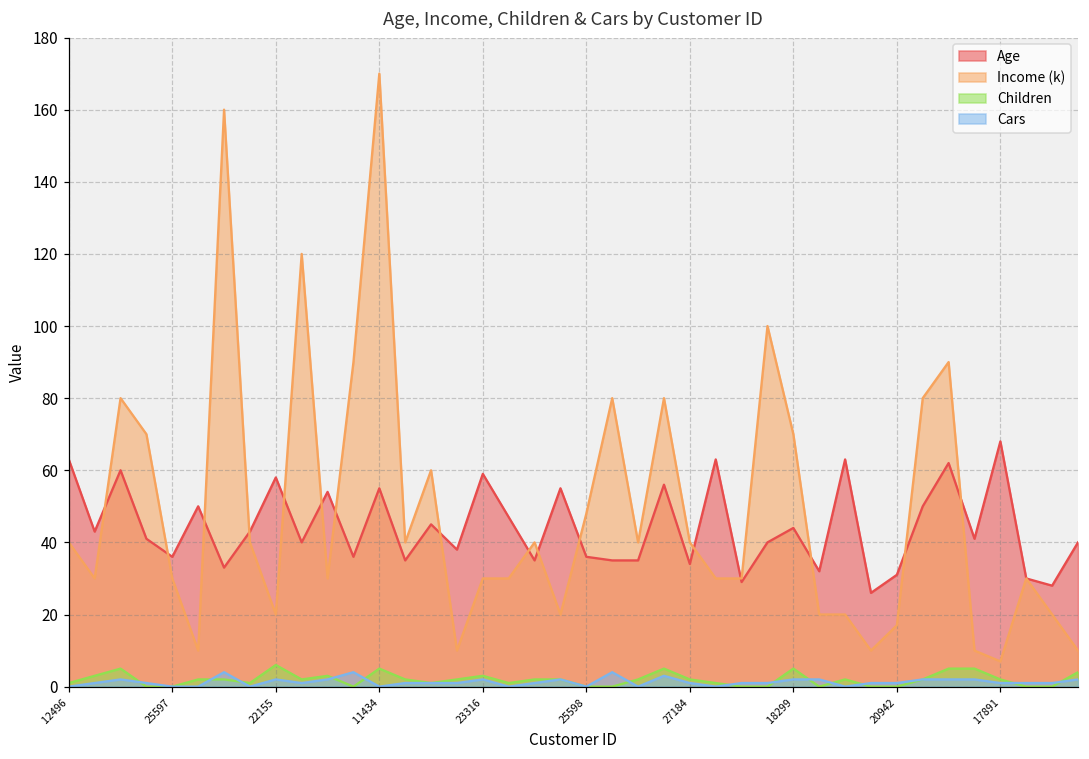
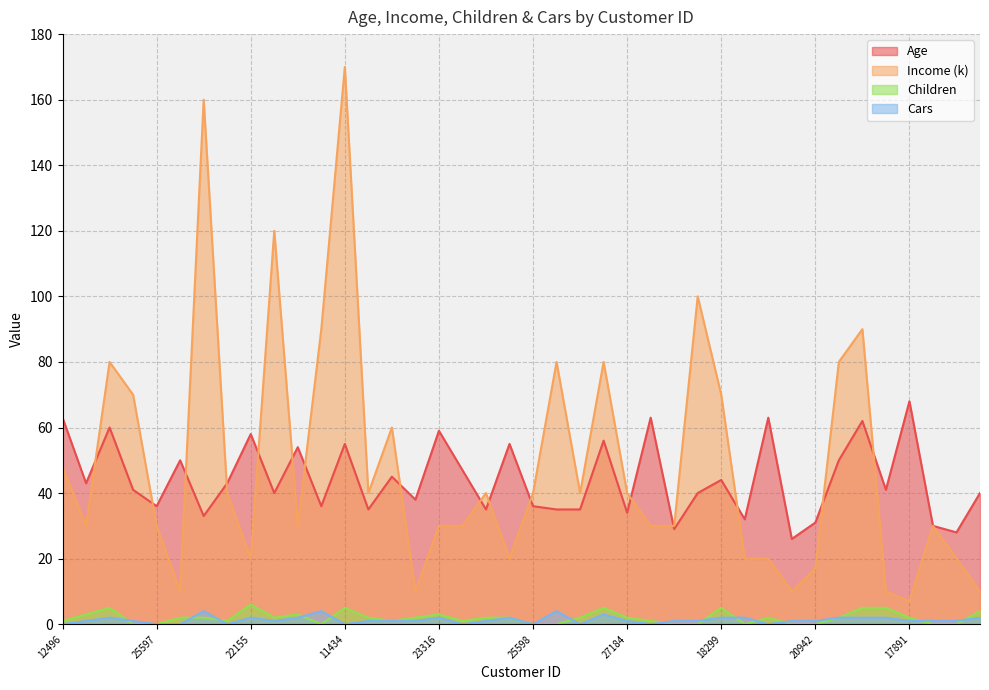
Income (k), 12496: 40 -> 48
Income (k), 25598: 48 -> 40
